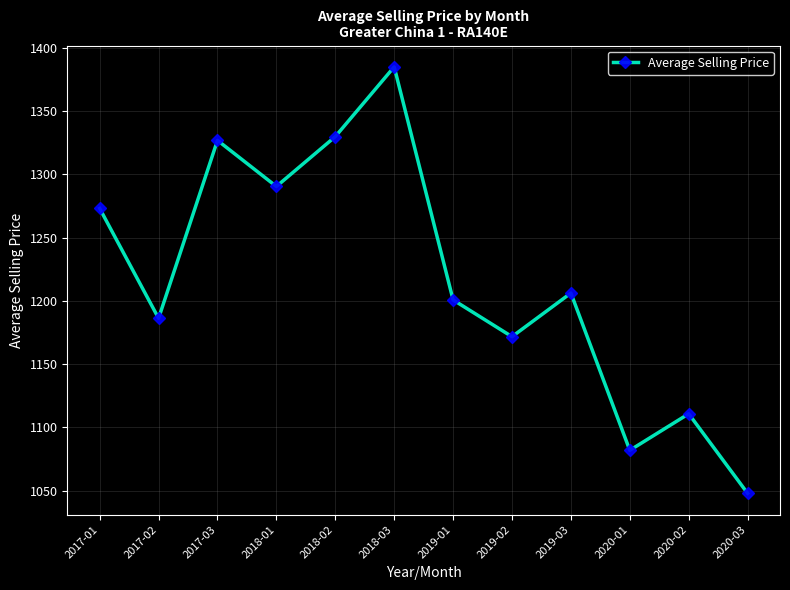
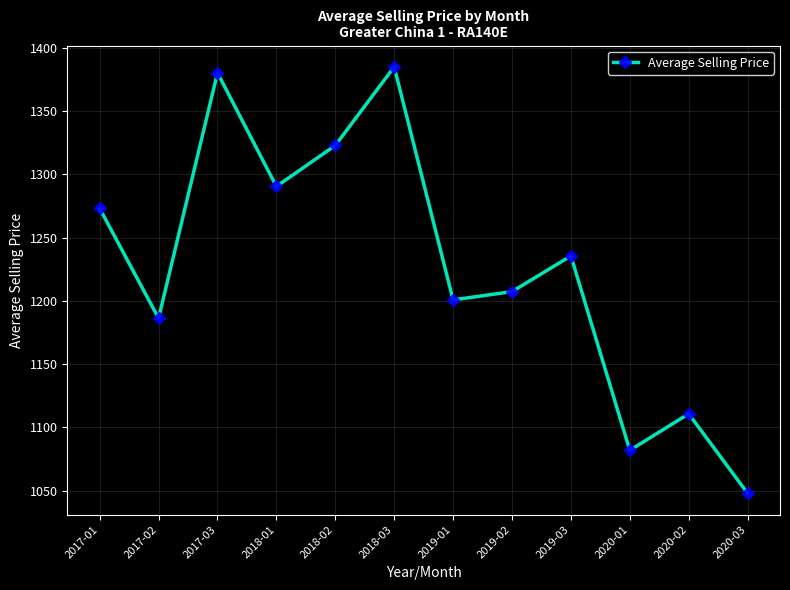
2017-03: 1327 -> 1380
2018-02: 1330 -> 1323
2019-02: 1172 -> 1207
2019-03: 1206 -> 1236
